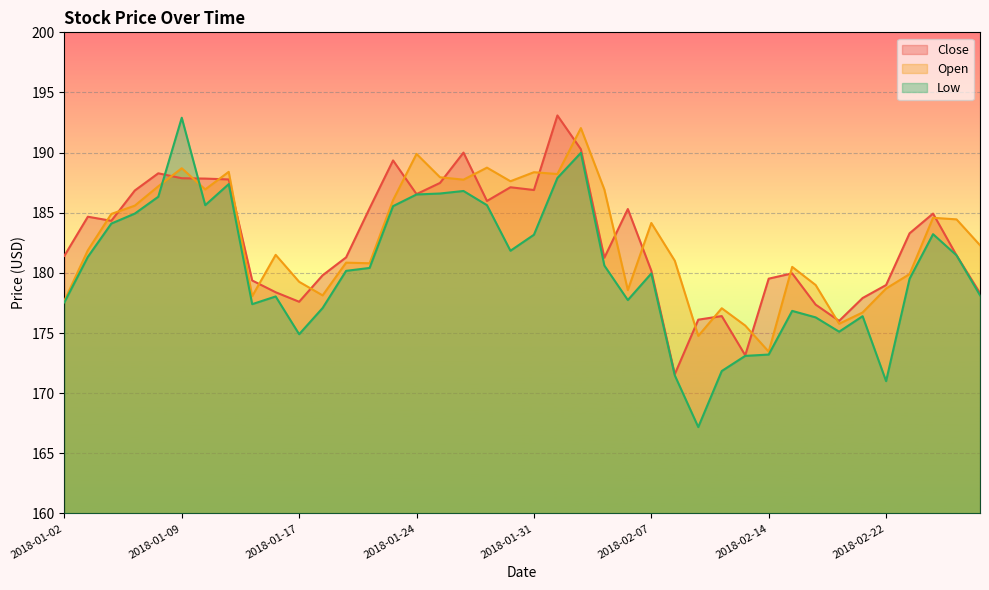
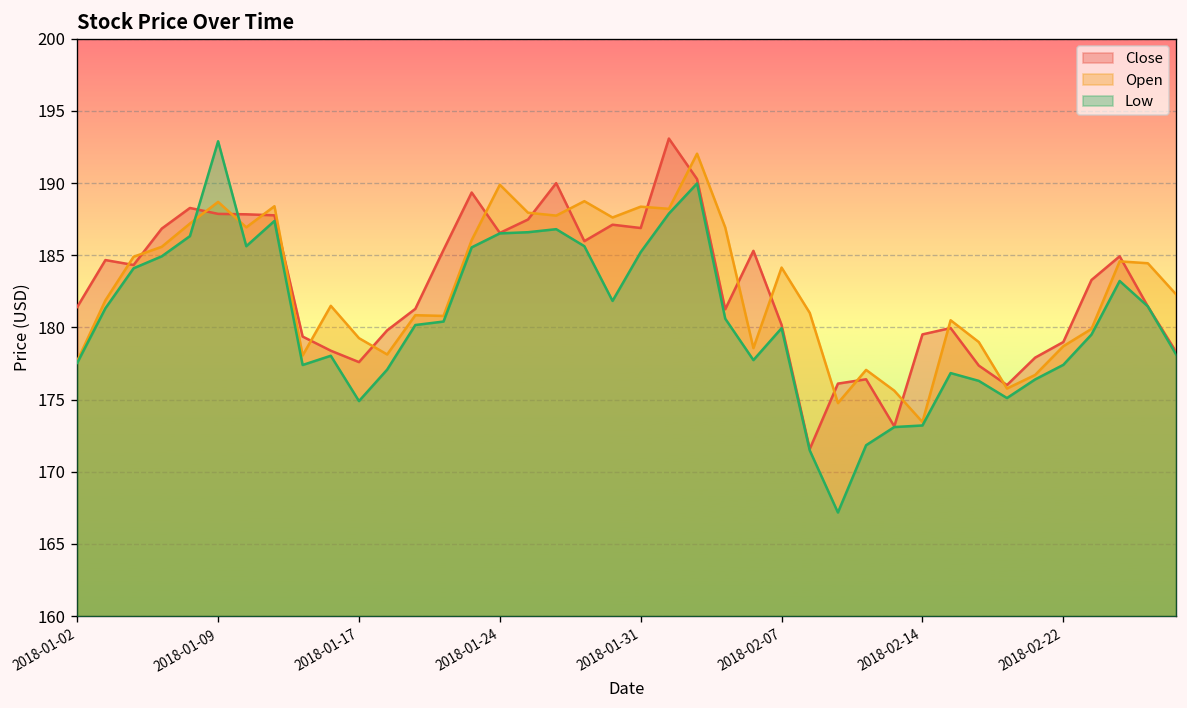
Low, 2018-01-31: 183.2 -> 185.2
Low, 2018-02-22: 171.0 -> 177.4
